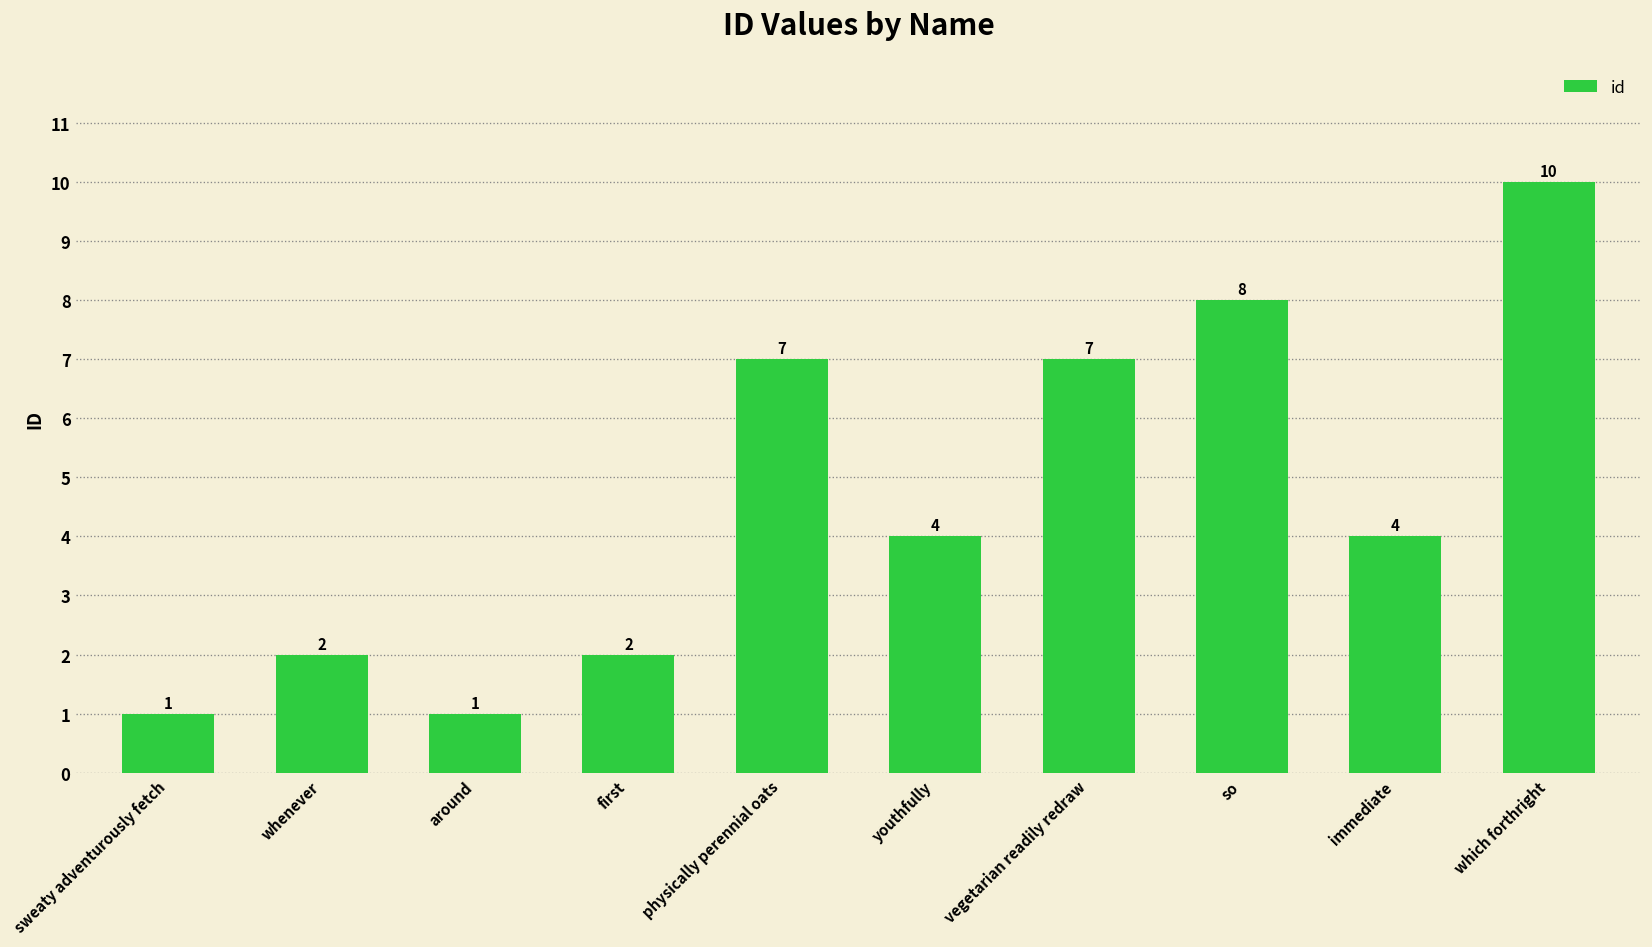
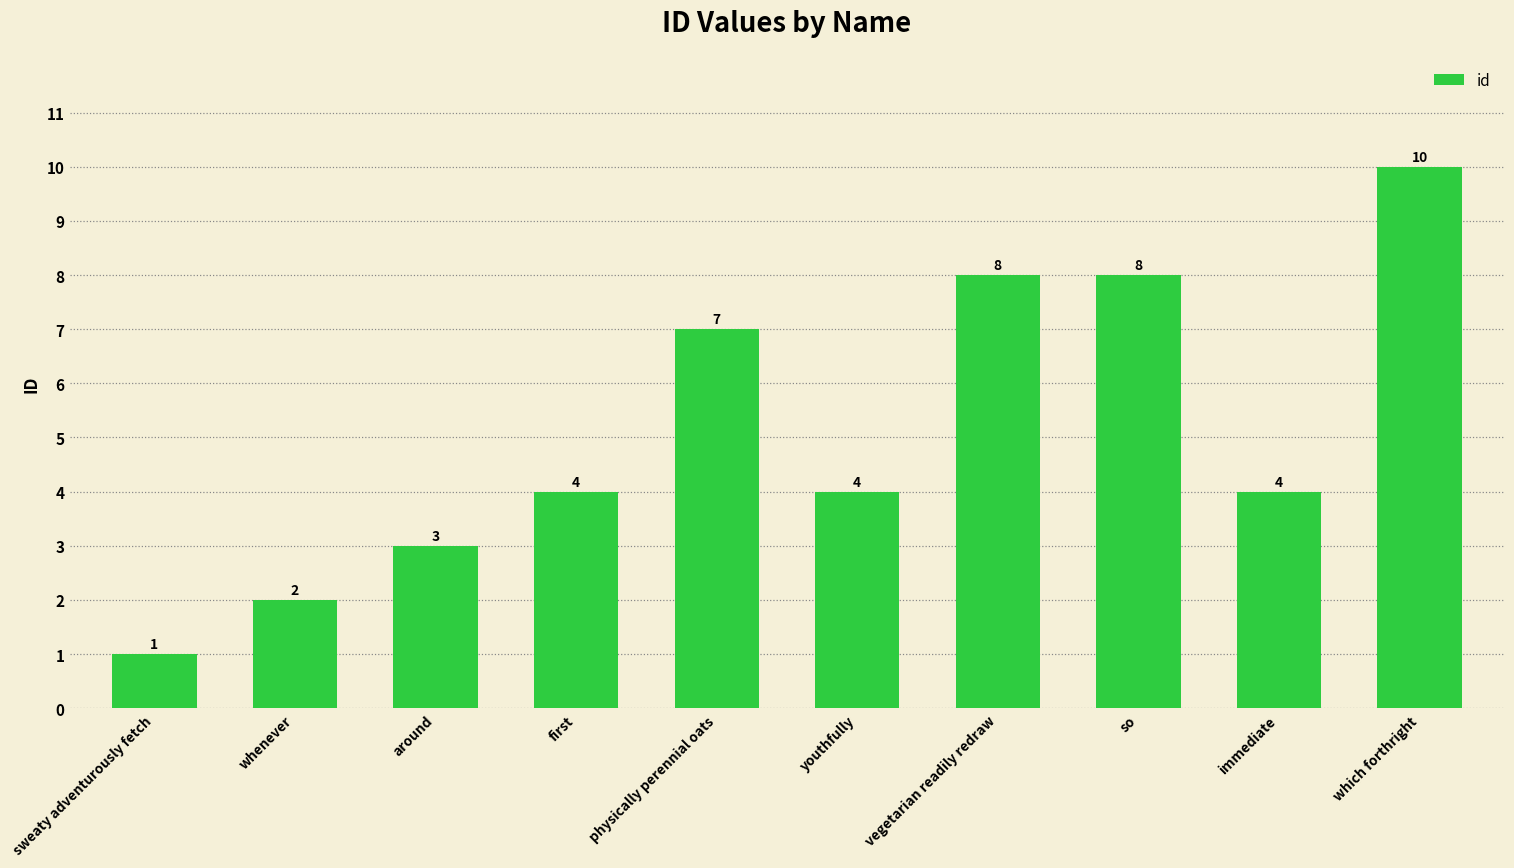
around: 1 -> 3
first: 2 -> 4
vegetarian readily redraw: 7 -> 8
